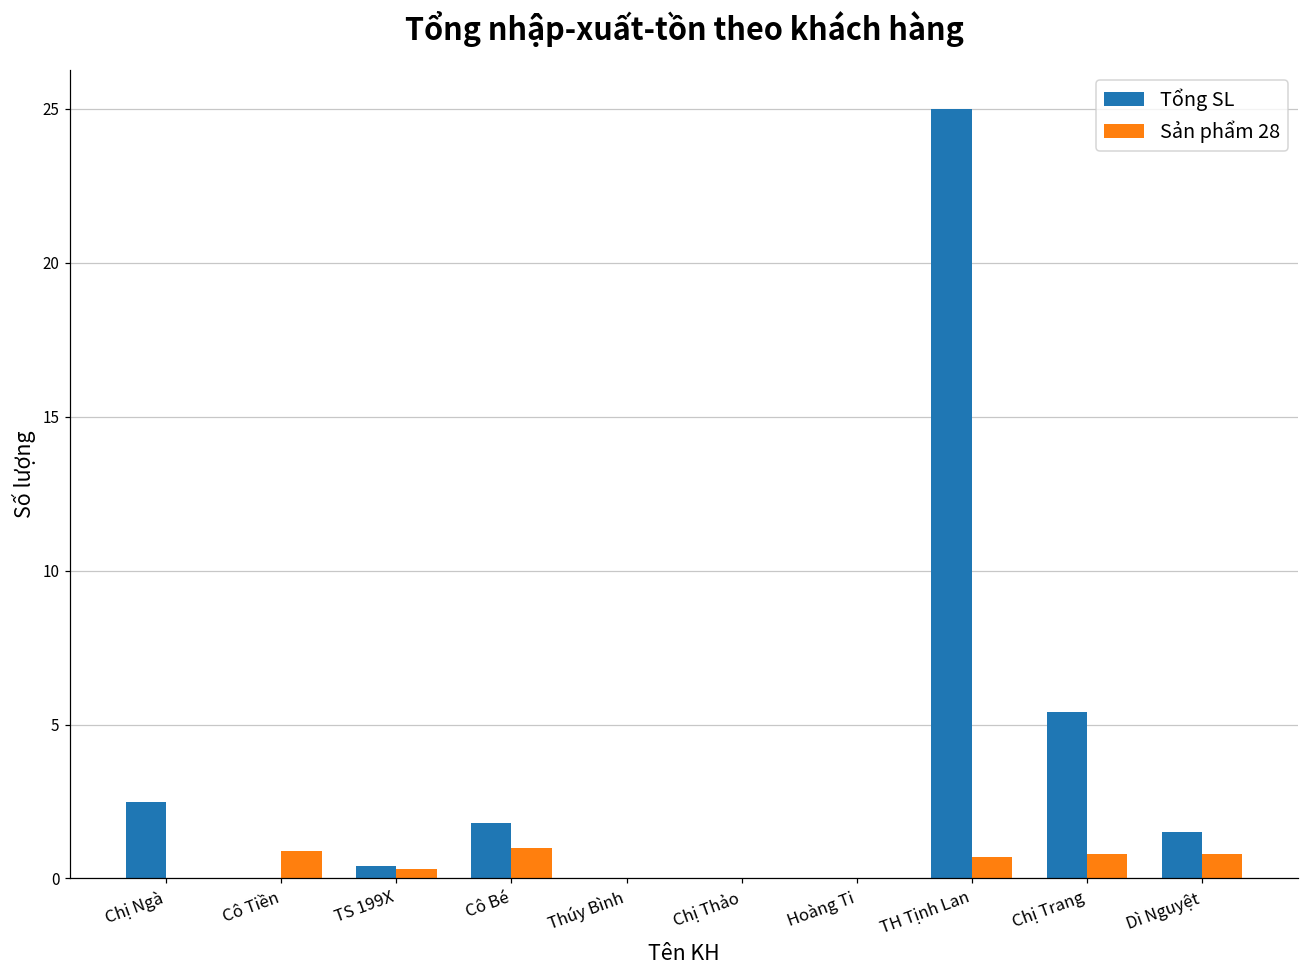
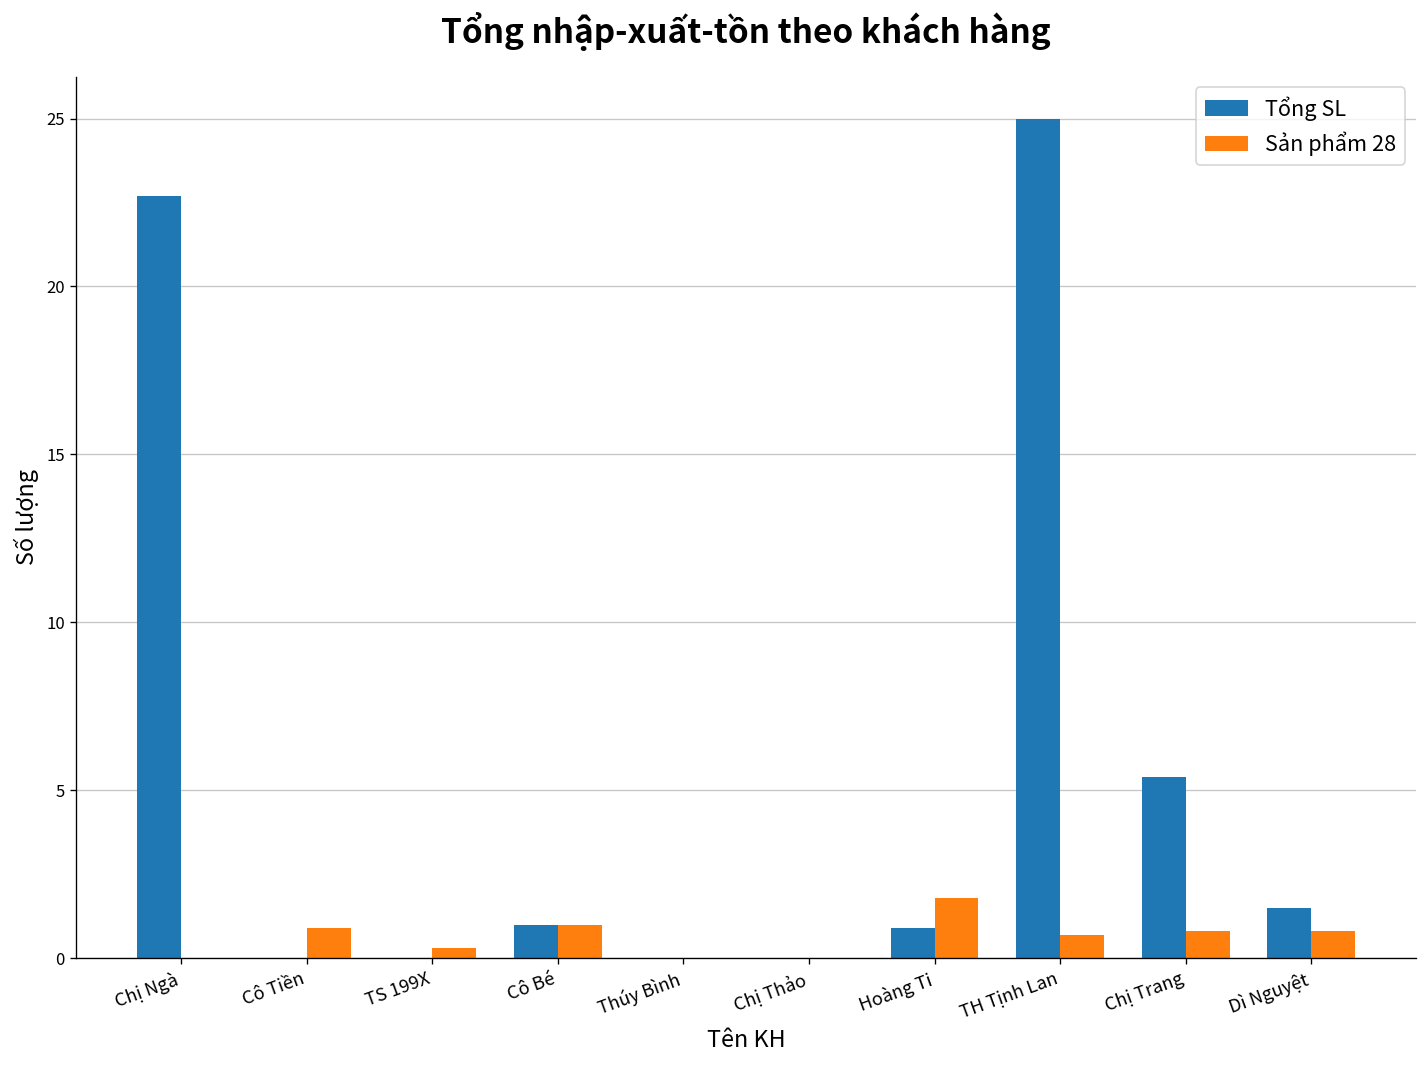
Tổng SL, Chị Ngà: 2.5 -> 22.7
Tổng SL, TS 199X: 0.4 -> 0.0
Tổng SL, Cô Bé: 1.8 -> 1.0
Tổng SL, Hoàng Ti: 0.0 -> 0.9
Sản phẩm 28, Hoàng Ti: 0.0 -> 1.8
